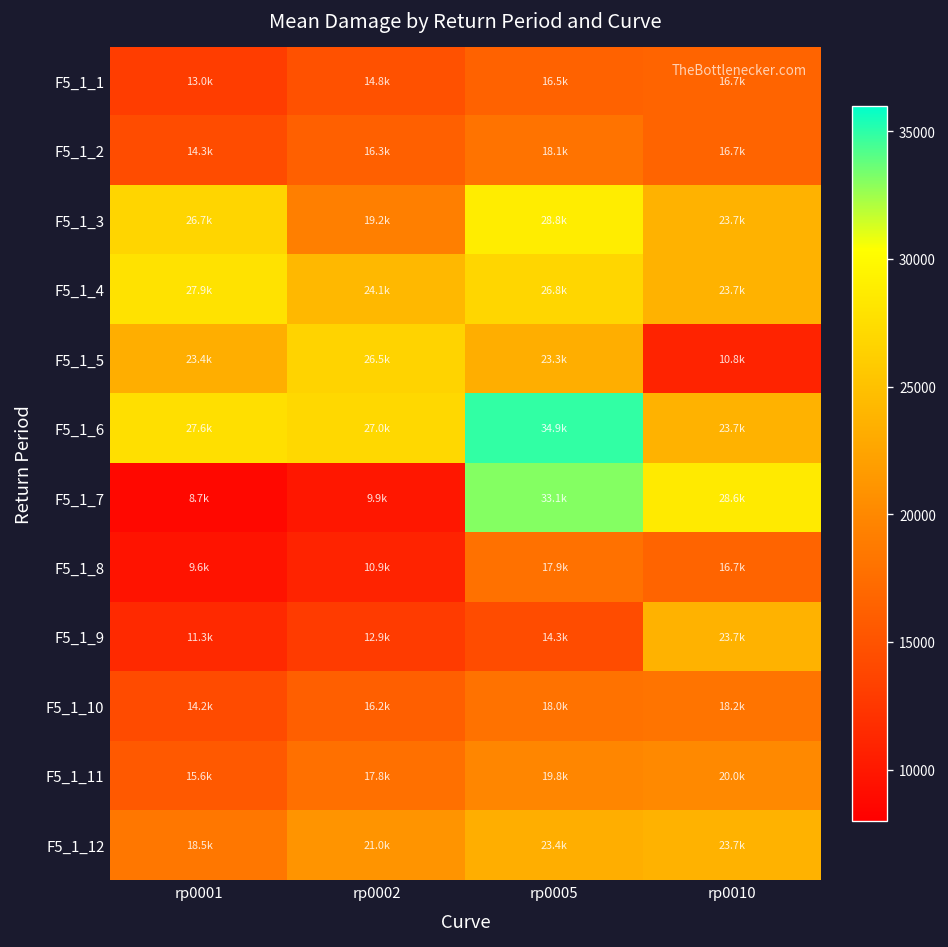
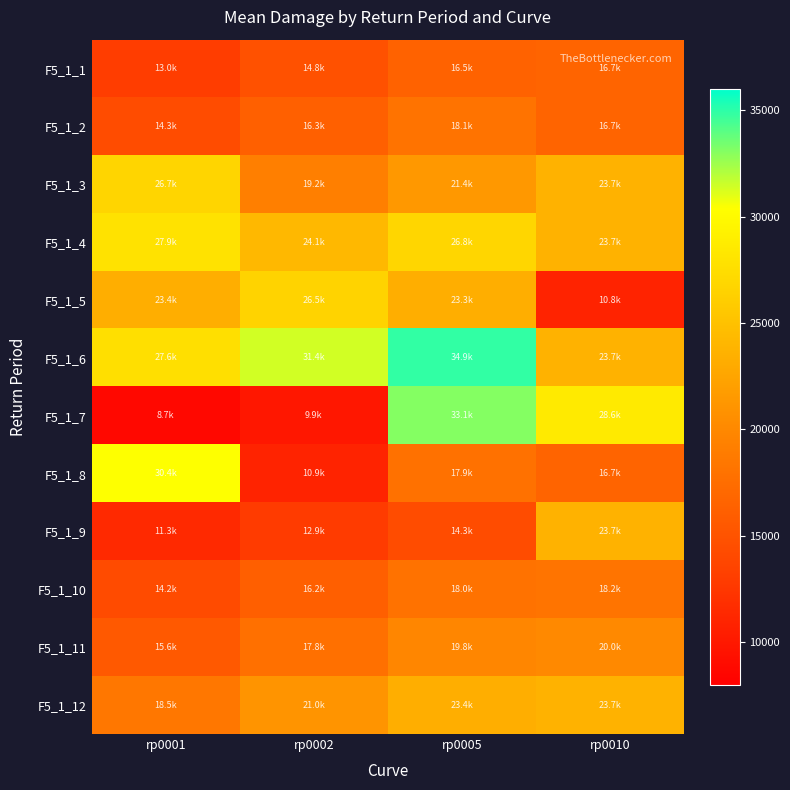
F5_1_3, rp0005: 28.8k -> 21.4k
F5_1_6, rp0002: 27.0k -> 31.4k
F5_1_8, rp0001: 9.6k -> 30.4k
